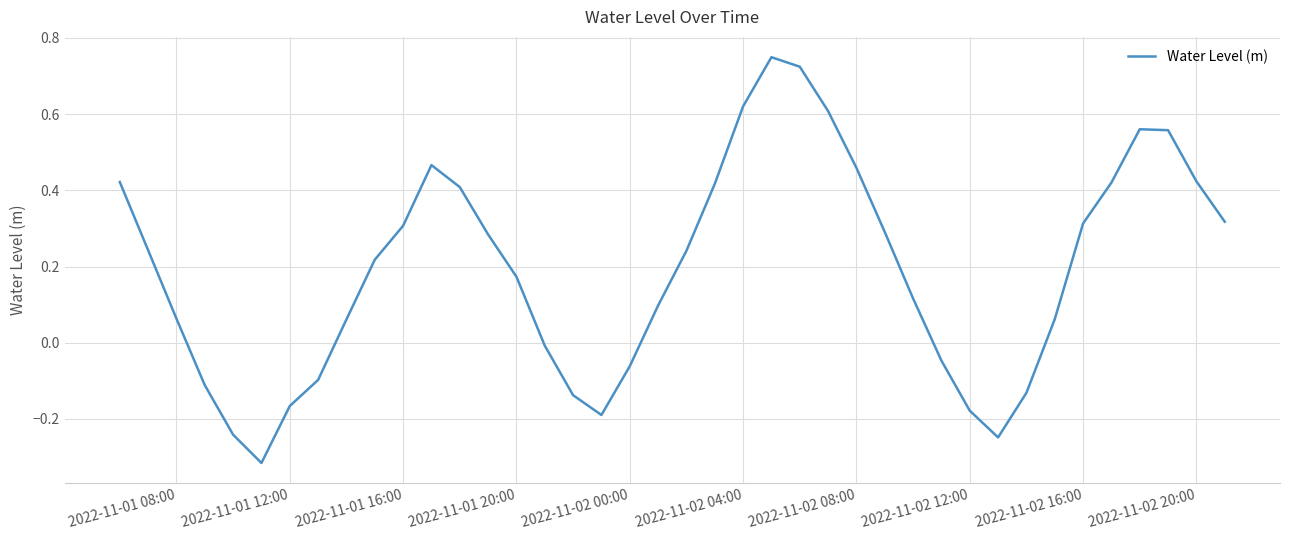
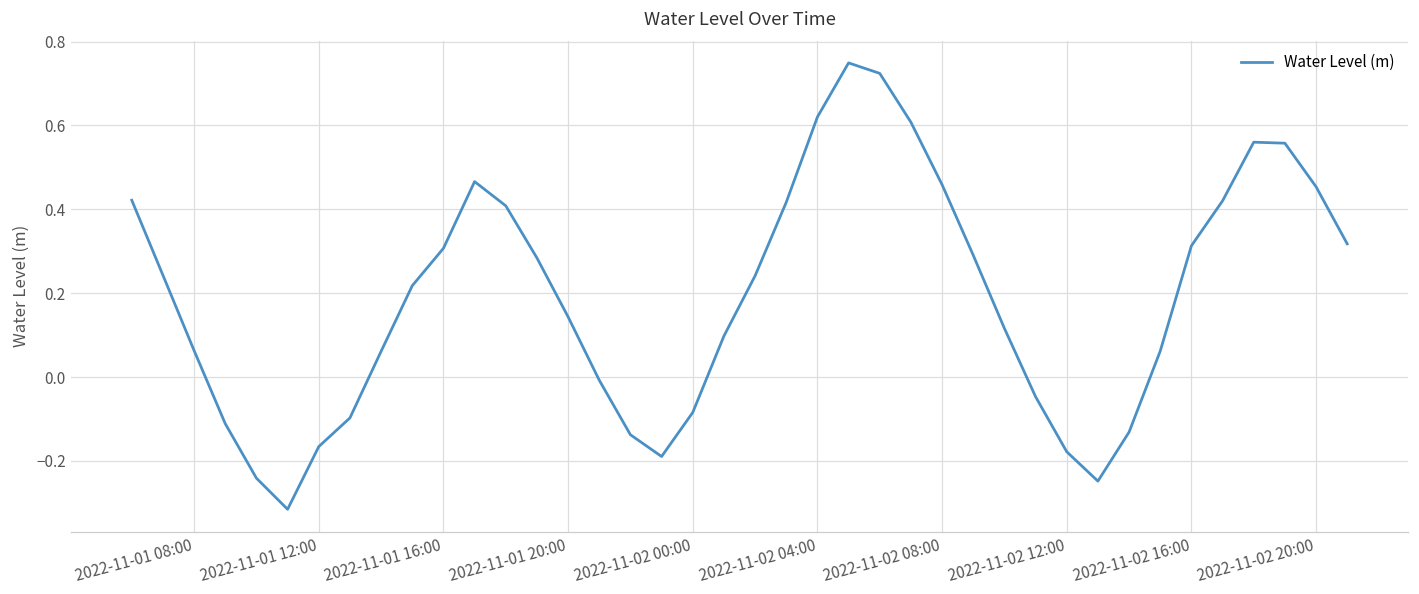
2022-11-01 20:00: 0.17 -> 0.14
2022-11-02 00:00: -0.06 -> -0.08
2022-11-02 20:00: 0.42 -> 0.45
